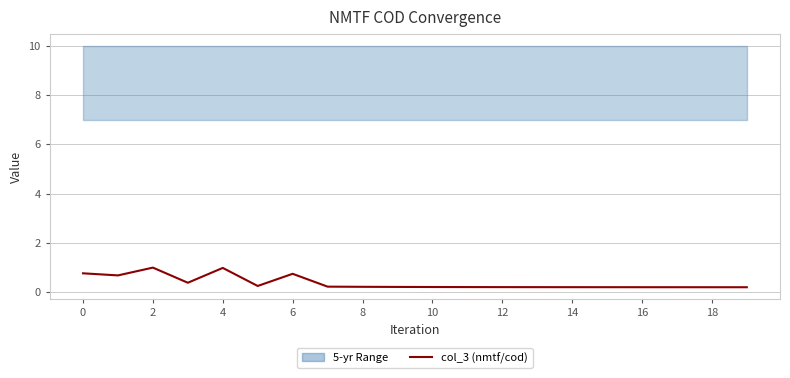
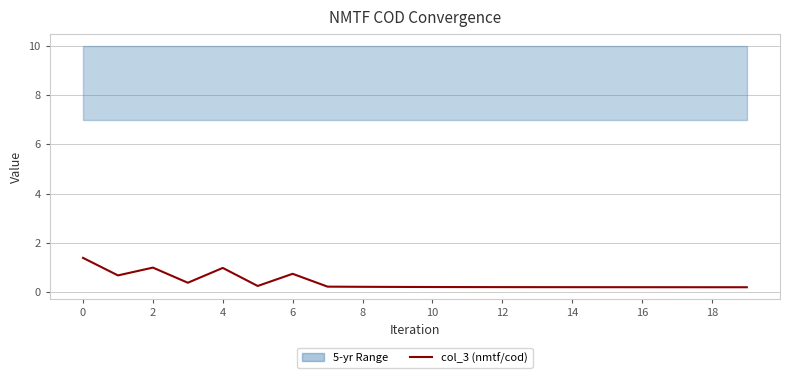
col_3 (nmtf/cod), 0: 0.8 -> 1.4
